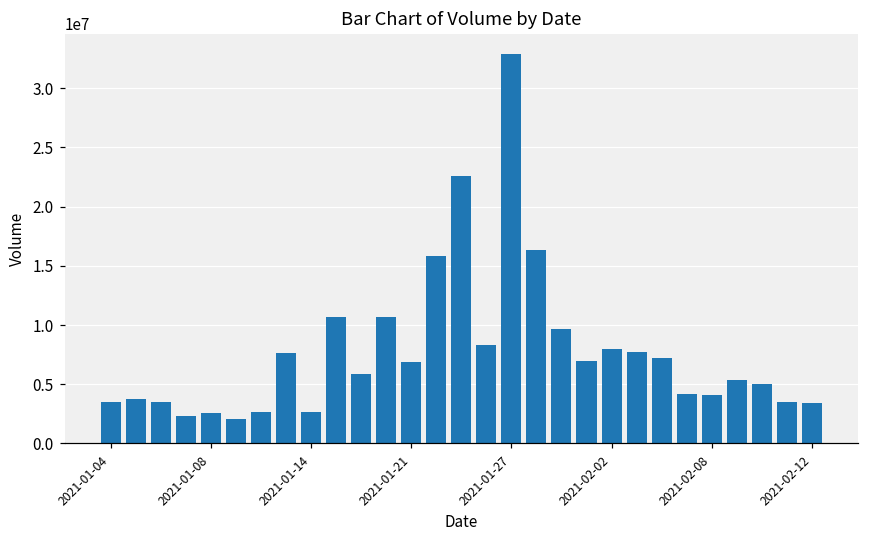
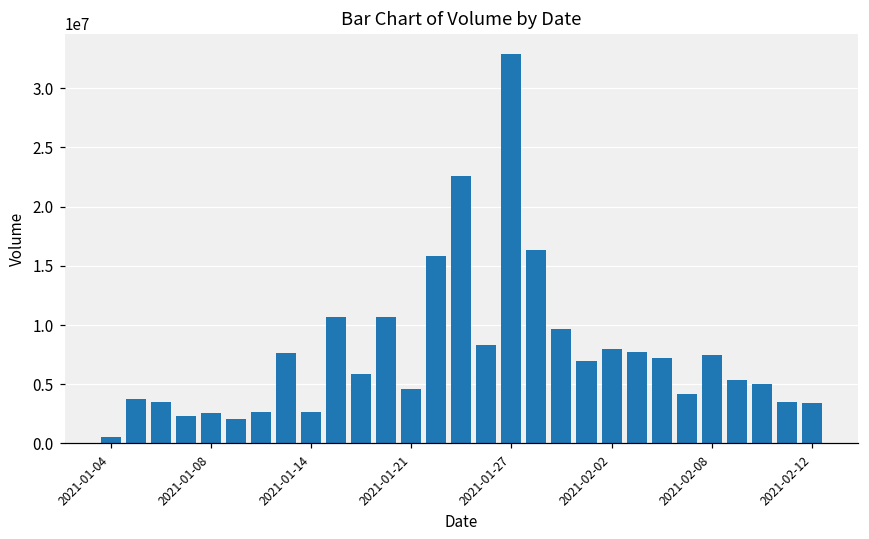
2021-01-04: 3500000 -> 500000
2021-01-21: 6900000 -> 4600000
2021-02-08: 4100000 -> 7500000
